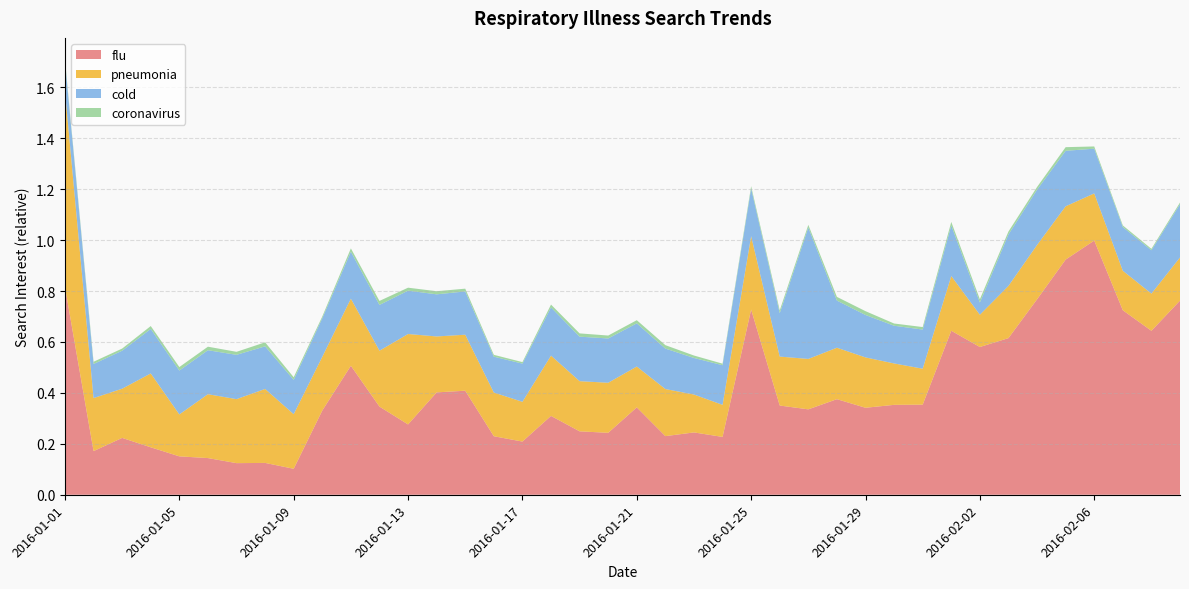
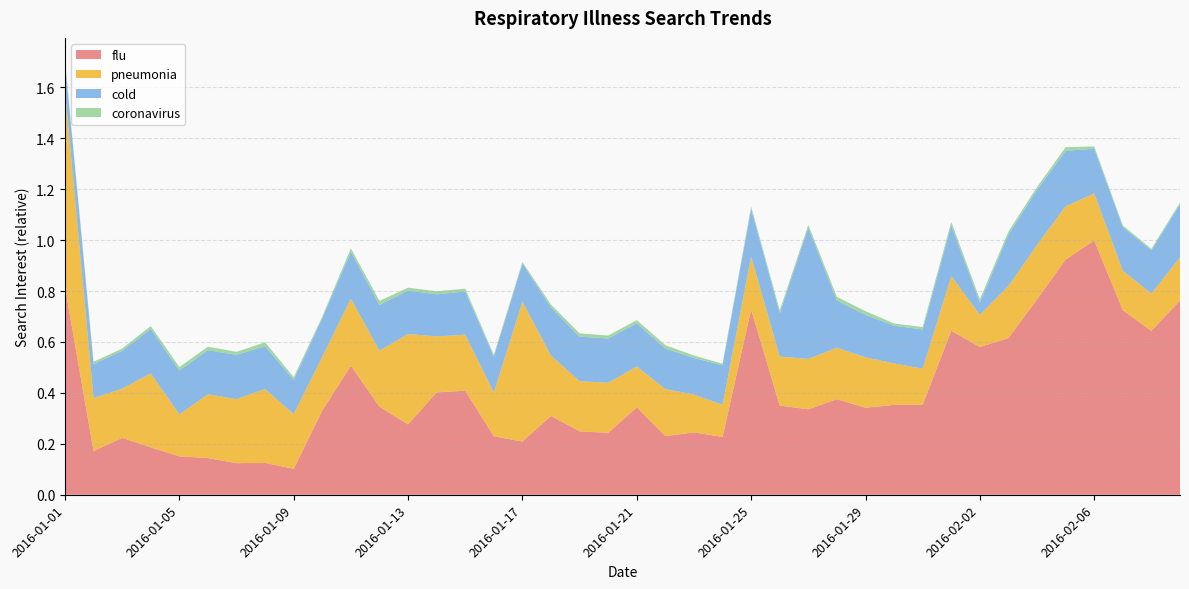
pneumonia, 2016-01-17: 0.16 -> 0.55
pneumonia, 2016-01-25: 0.29 -> 0.21
